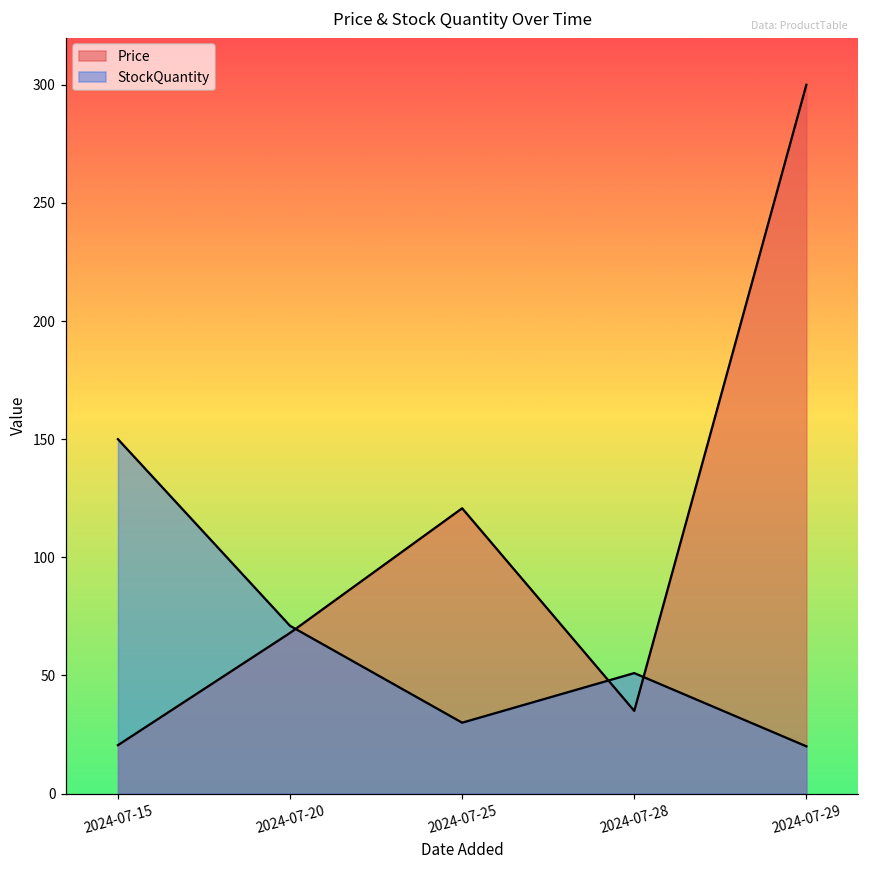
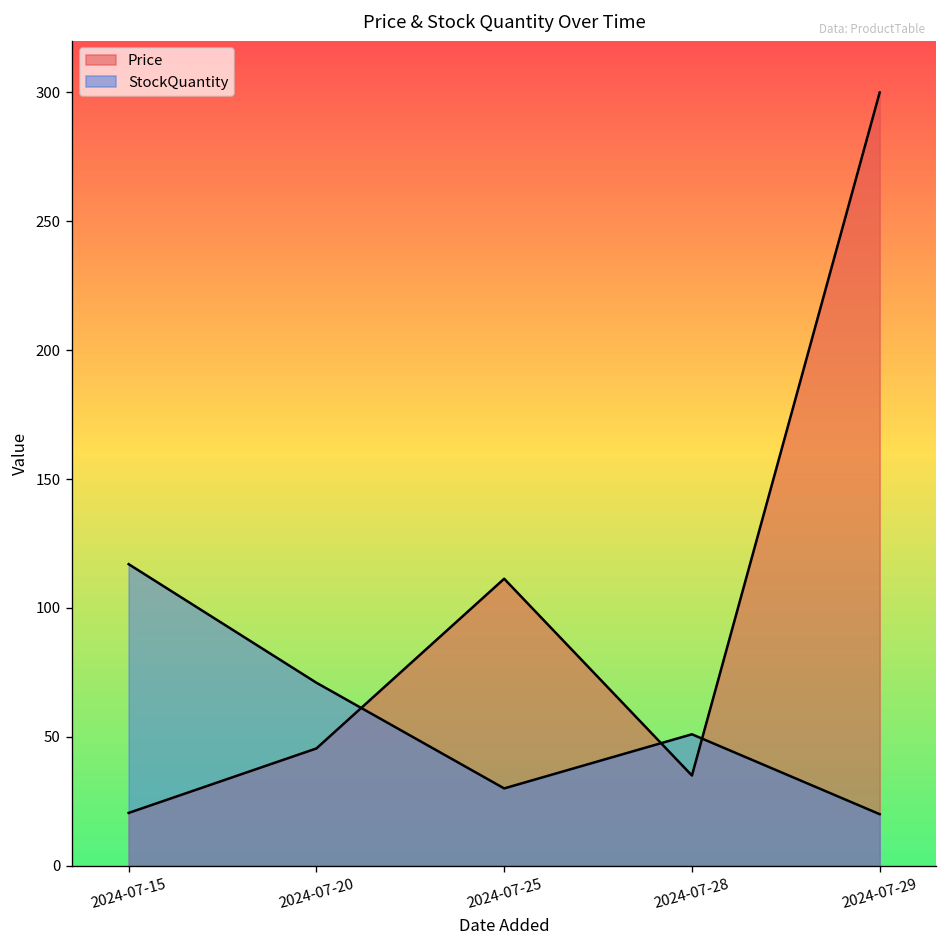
StockQuantity, 2024-07-15: 150 -> 117
Price, 2024-07-20: 68 -> 46
Price, 2024-07-25: 121 -> 111
